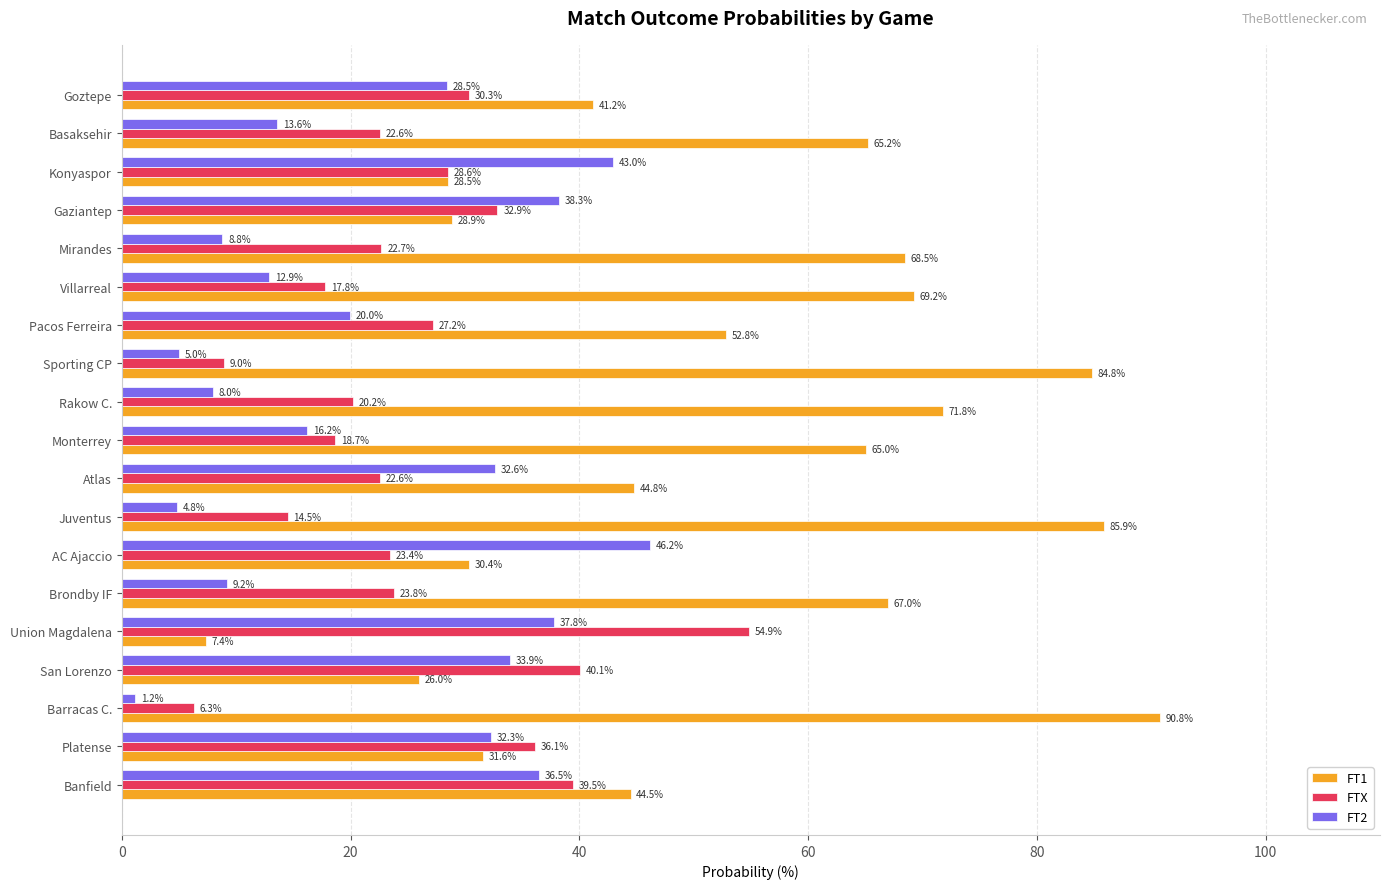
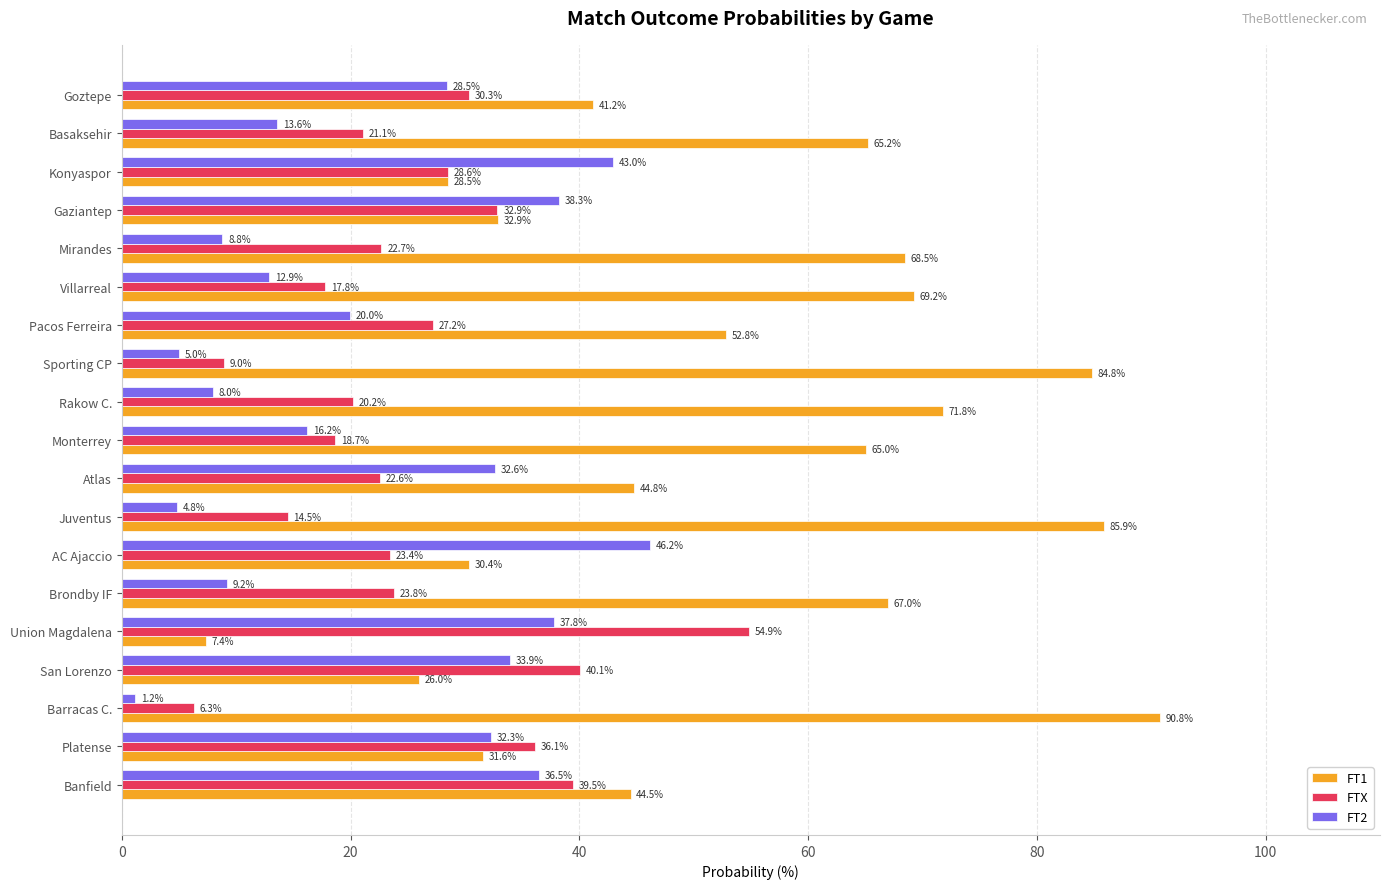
FTX, Basaksehir: 22.6% -> 21.1%
FT1, Gaziantep: 28.9% -> 32.9%
